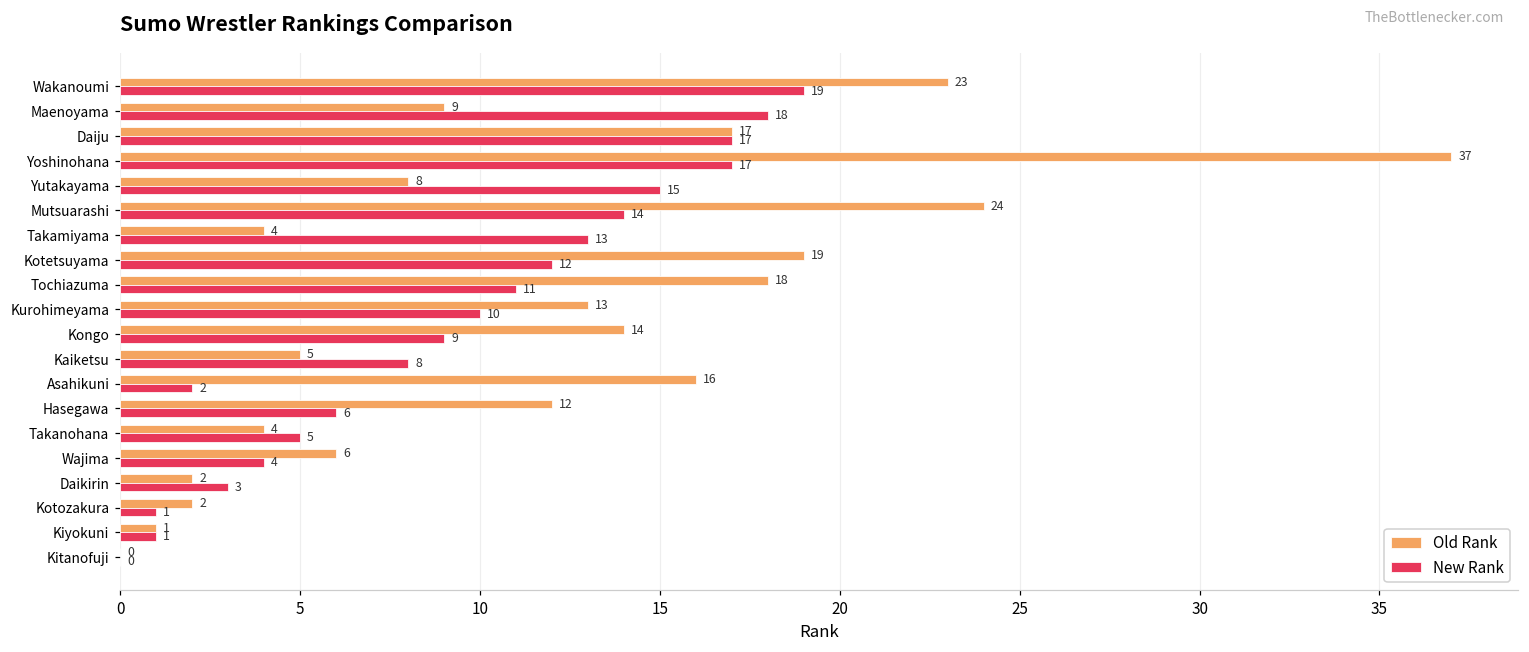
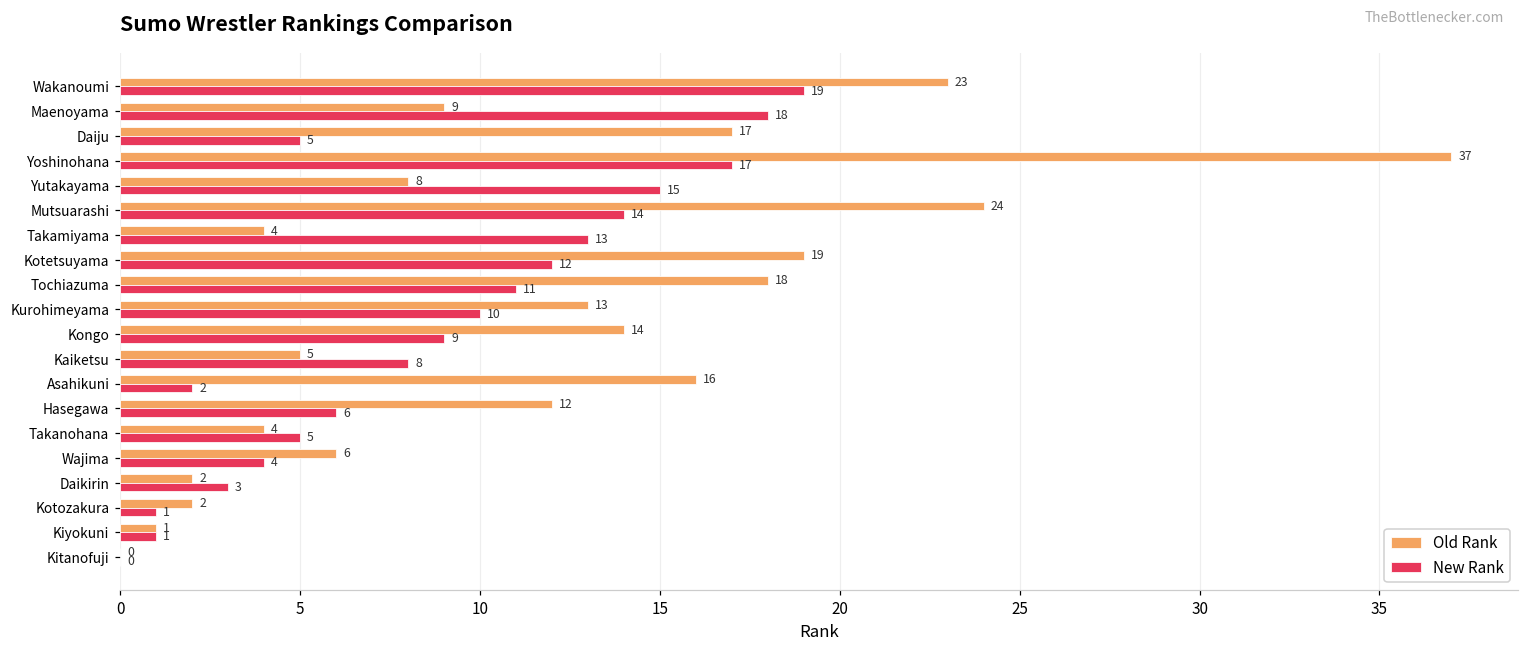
New Rank, Daiju: 17 -> 5
